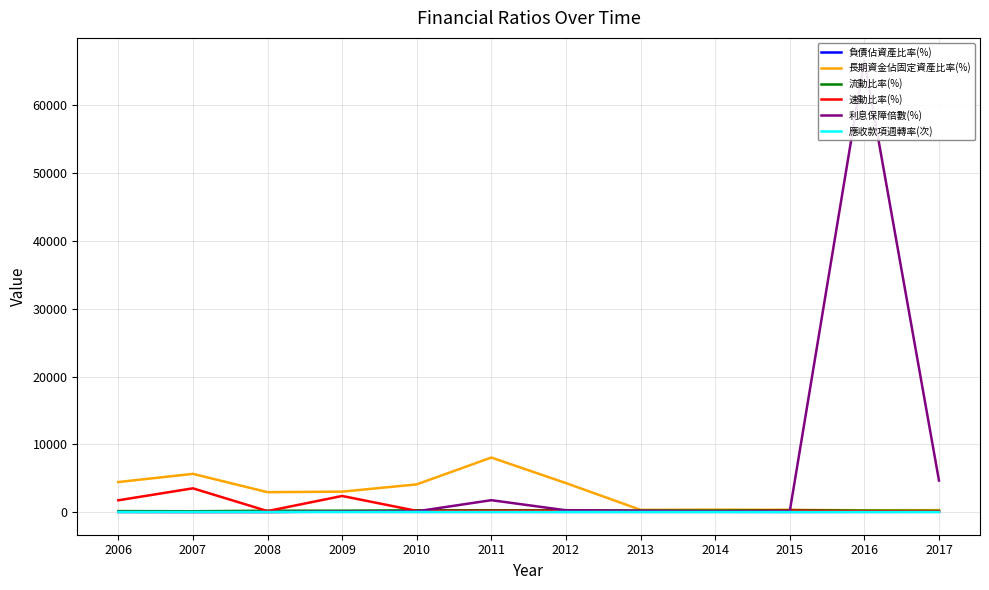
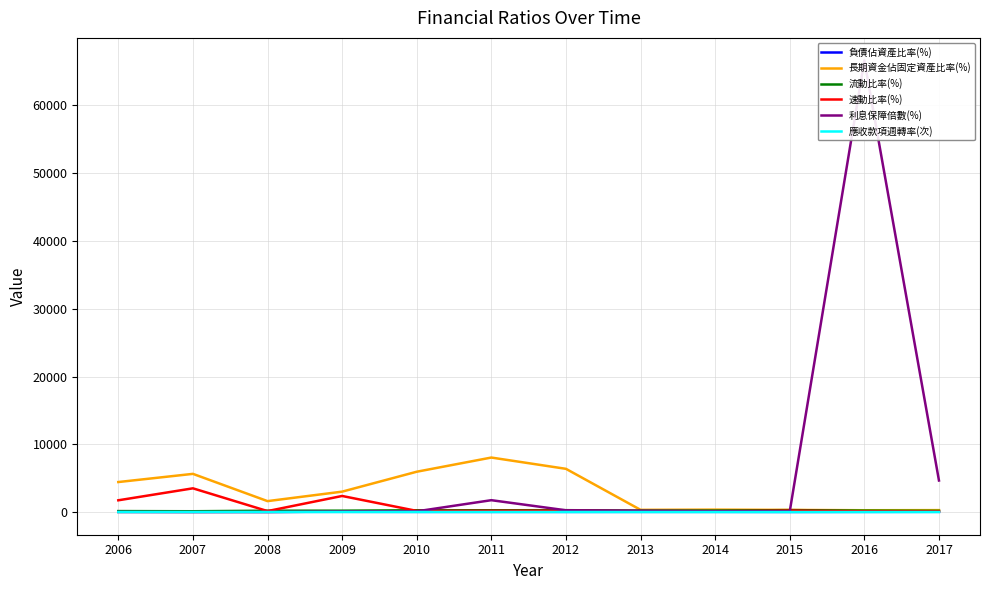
長期資金佔固定資產比率(%), 2008: 3000 -> 2000
長期資金佔固定資產比率(%), 2010: 4000 -> 6000
長期資金佔固定資產比率(%), 2012: 4000 -> 6000
